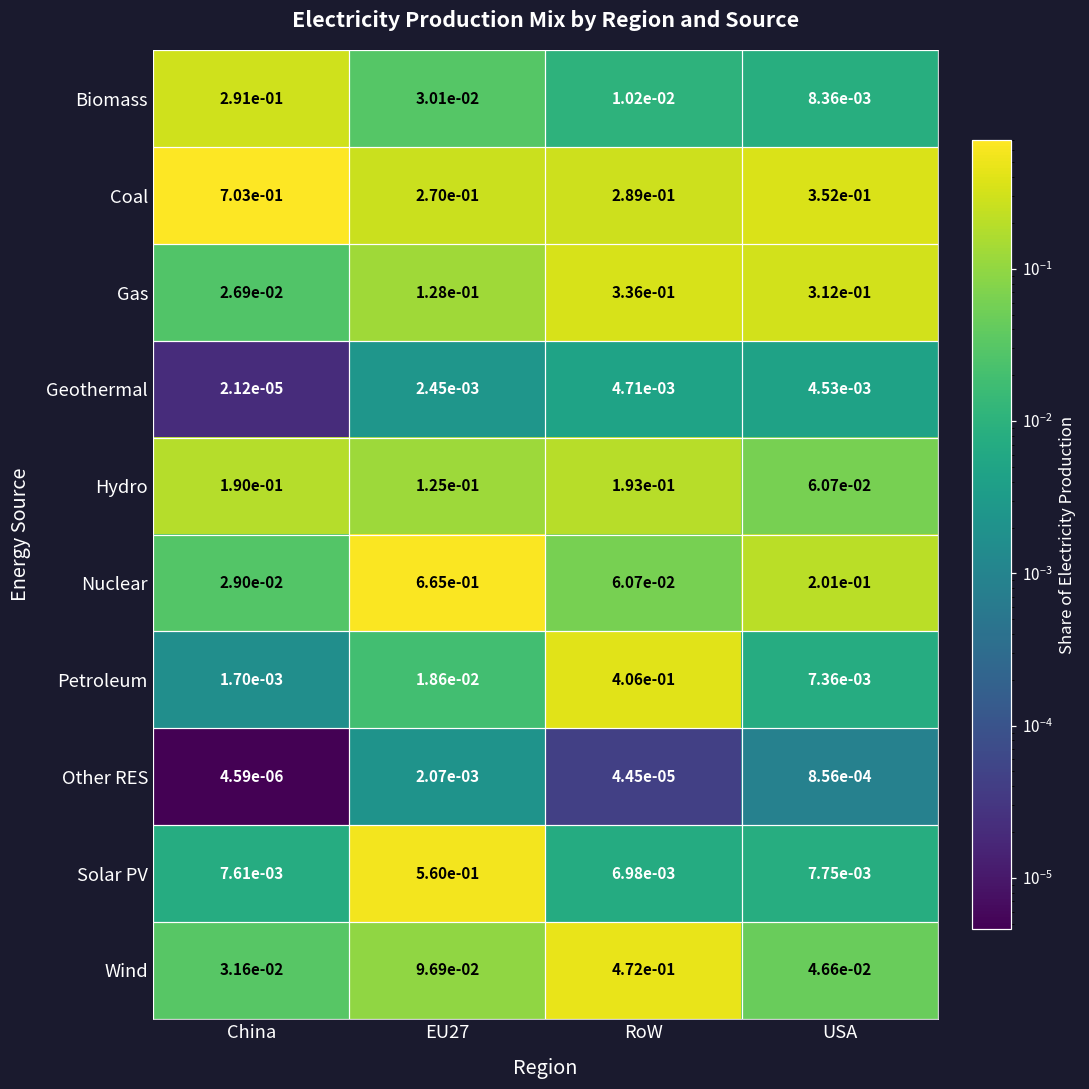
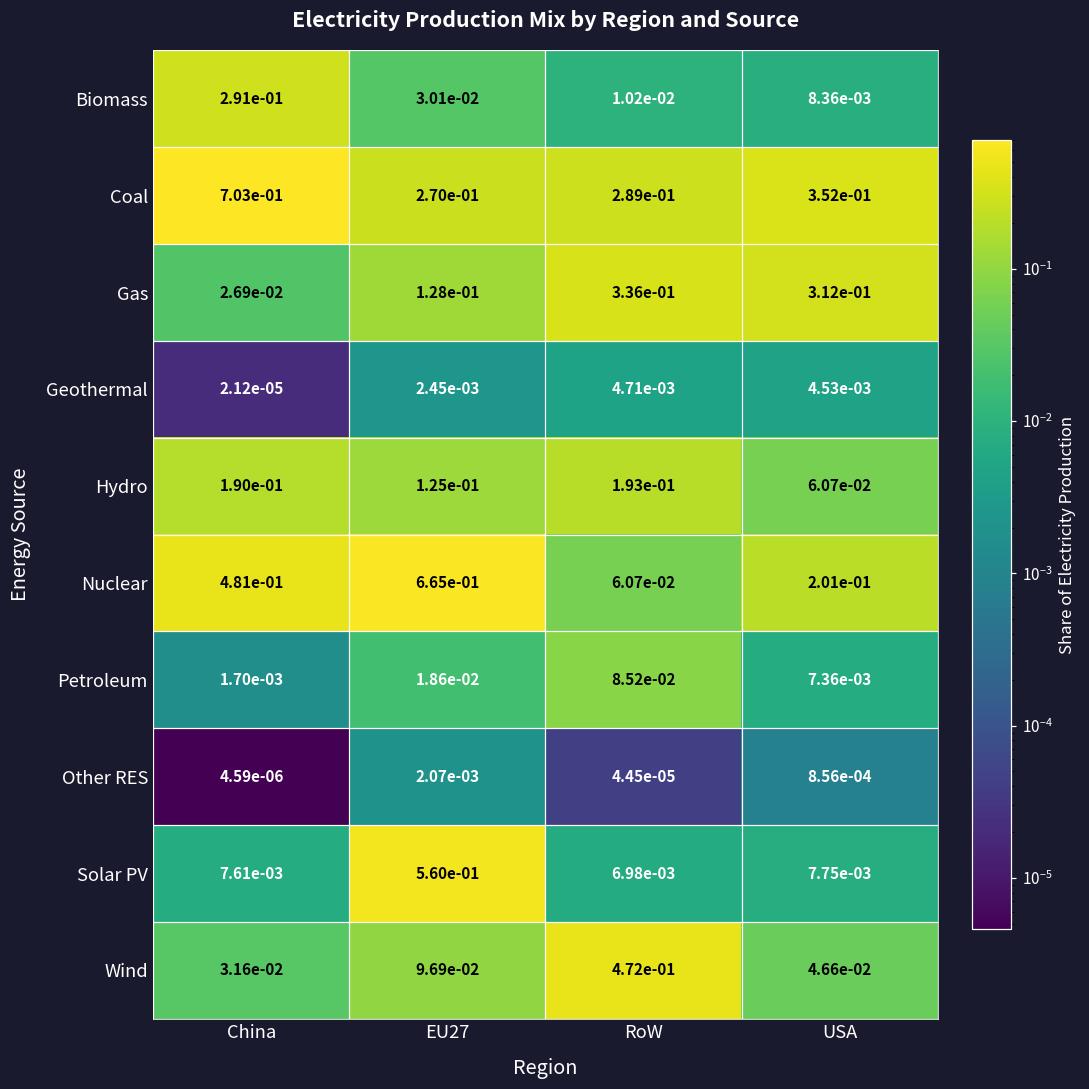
Nuclear, China: 2.90e-02 -> 4.81e-01
Petroleum, RoW: 4.06e-01 -> 8.52e-02
